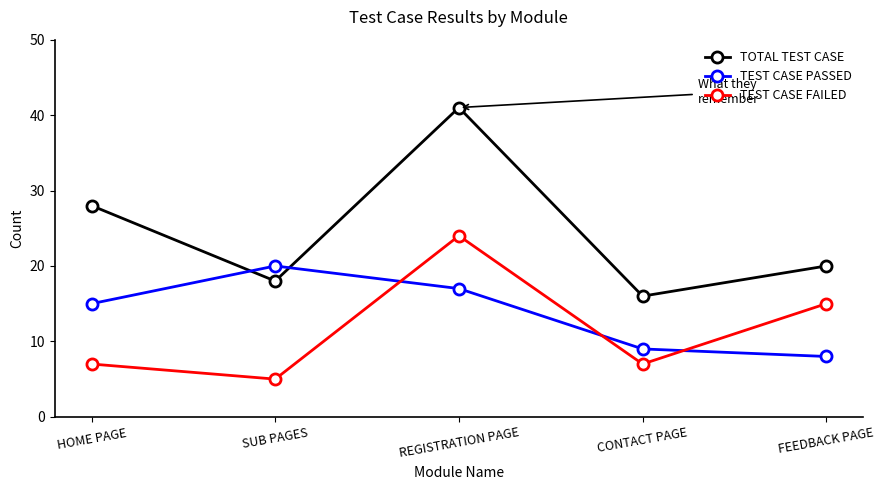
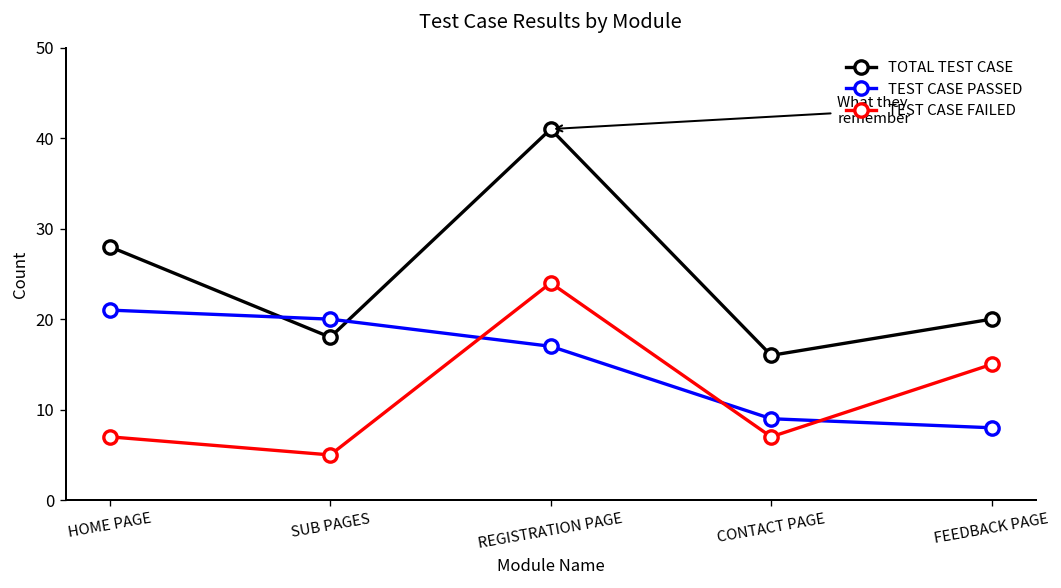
TEST CASE PASSED, HOME PAGE: 15 -> 21
